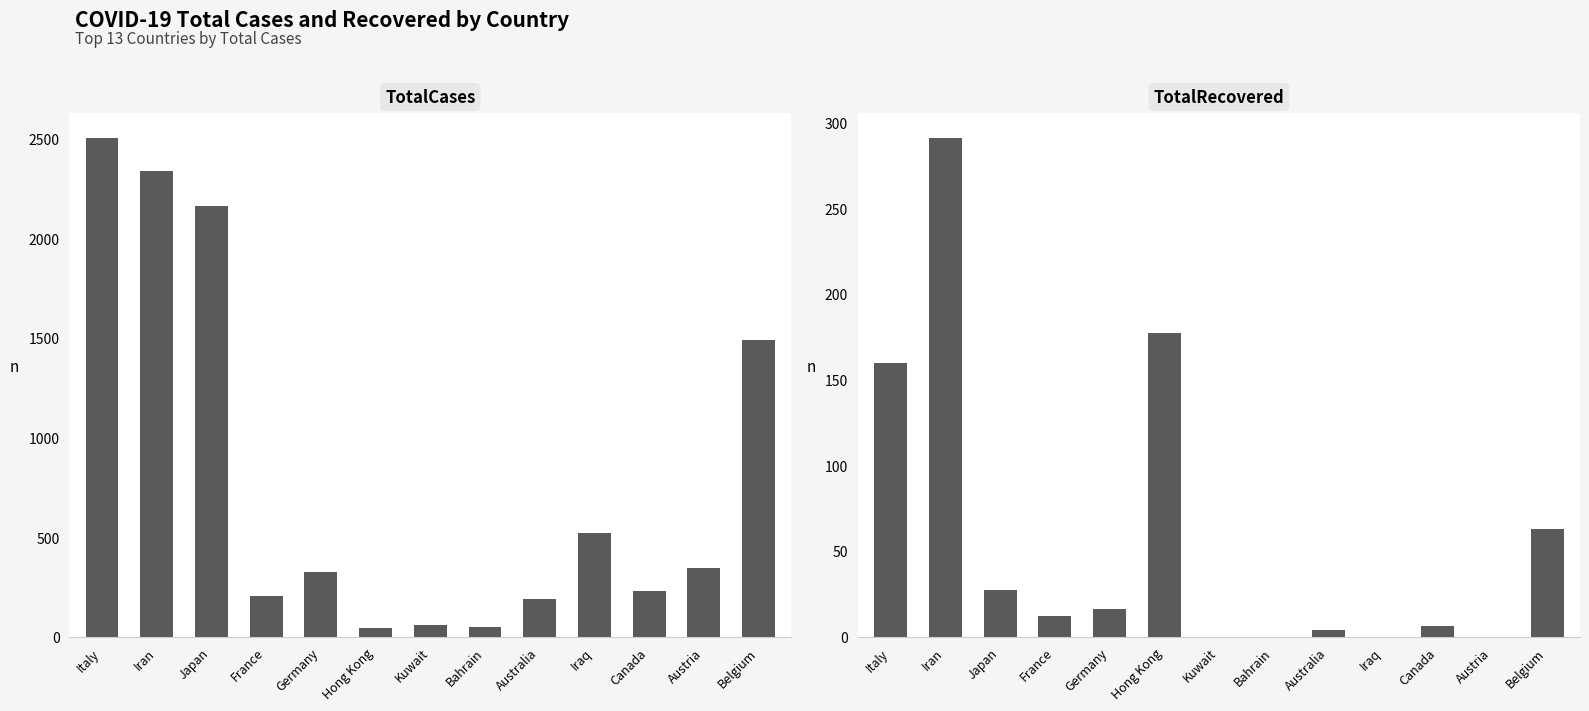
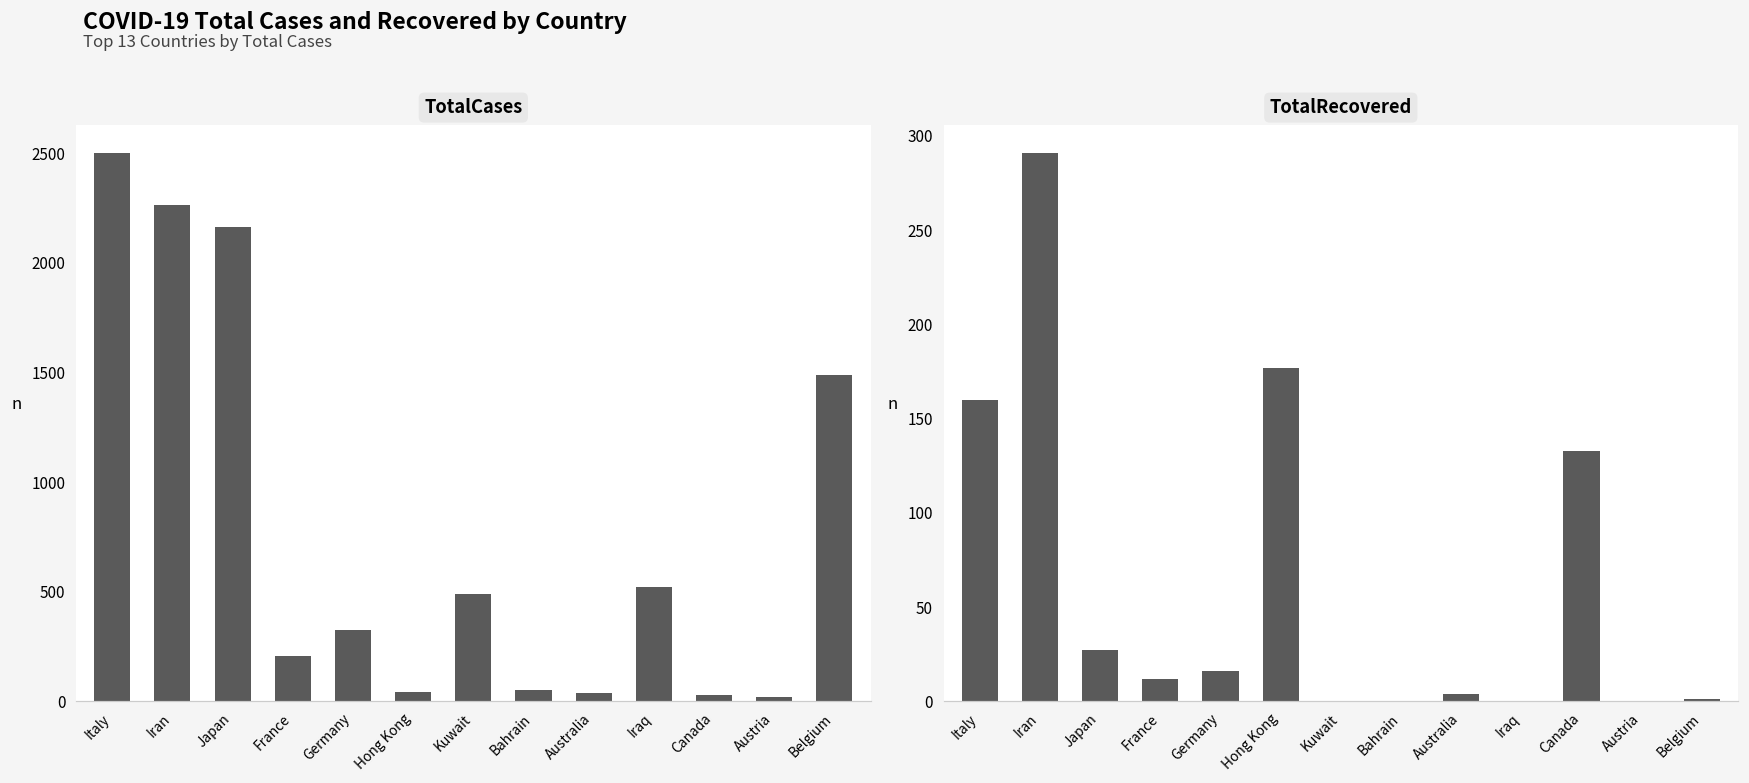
TotalCases, Iran: 2340 -> 2260
TotalCases, Kuwait: 60 -> 490
TotalCases, Australia: 190 -> 40
TotalCases, Canada: 230 -> 30
TotalCases, Austria: 340 -> 20
TotalRecovered, Canada: 6 -> 133
TotalRecovered, Belgium: 63 -> 1
